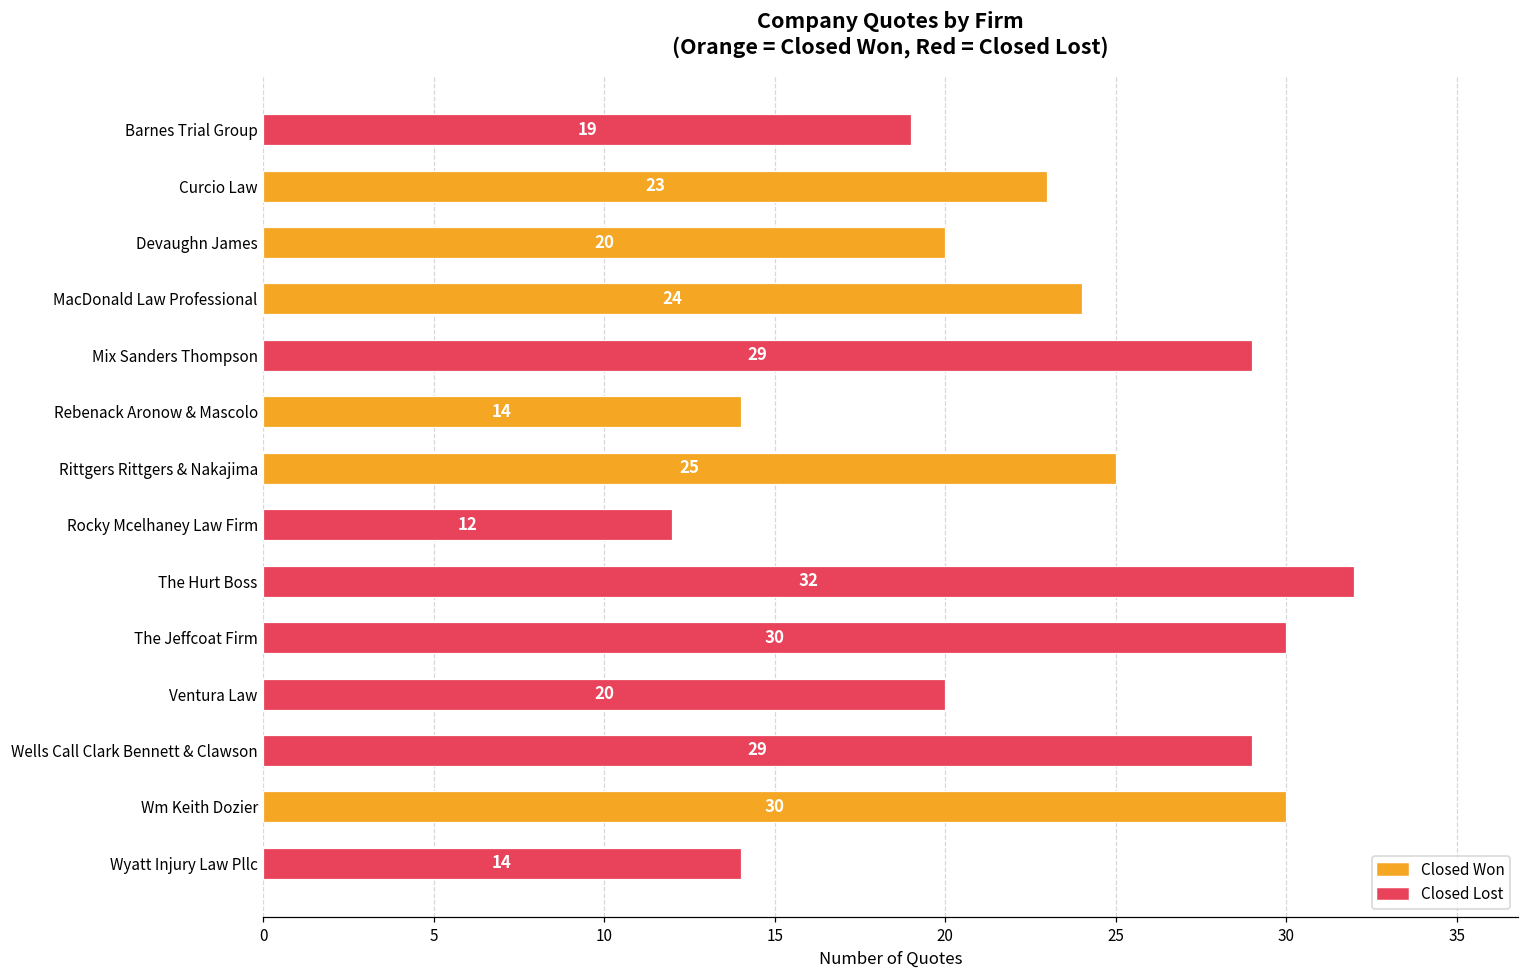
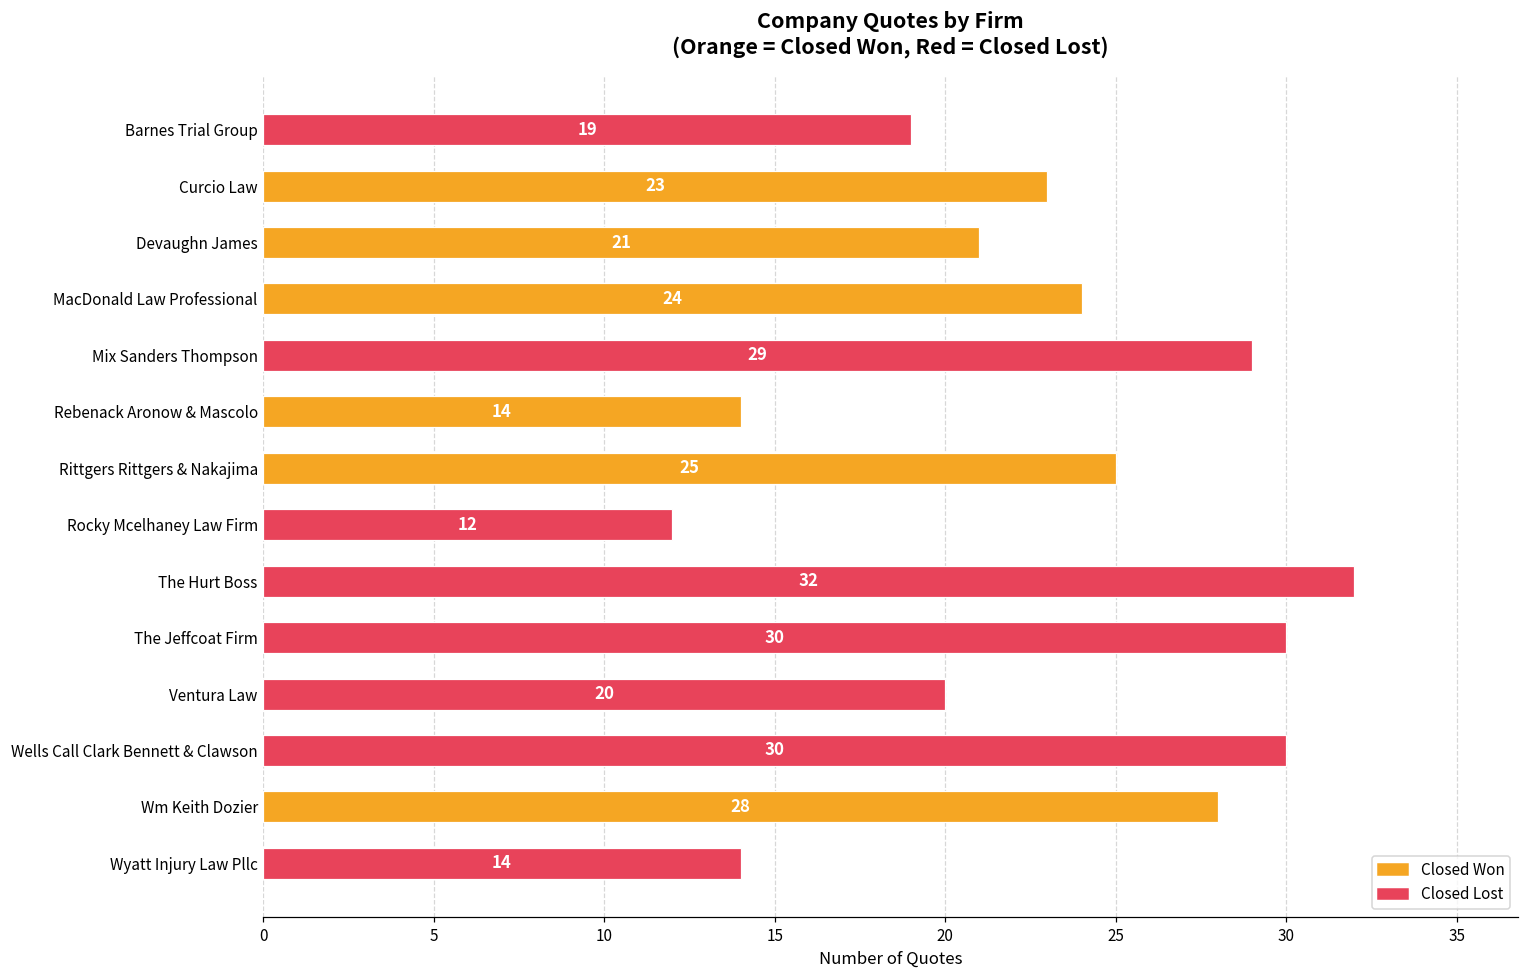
Devaughn James: 20 -> 21
Wells Call Clark Bennett & Clawson: 29 -> 30
Wm Keith Dozier: 30 -> 28
